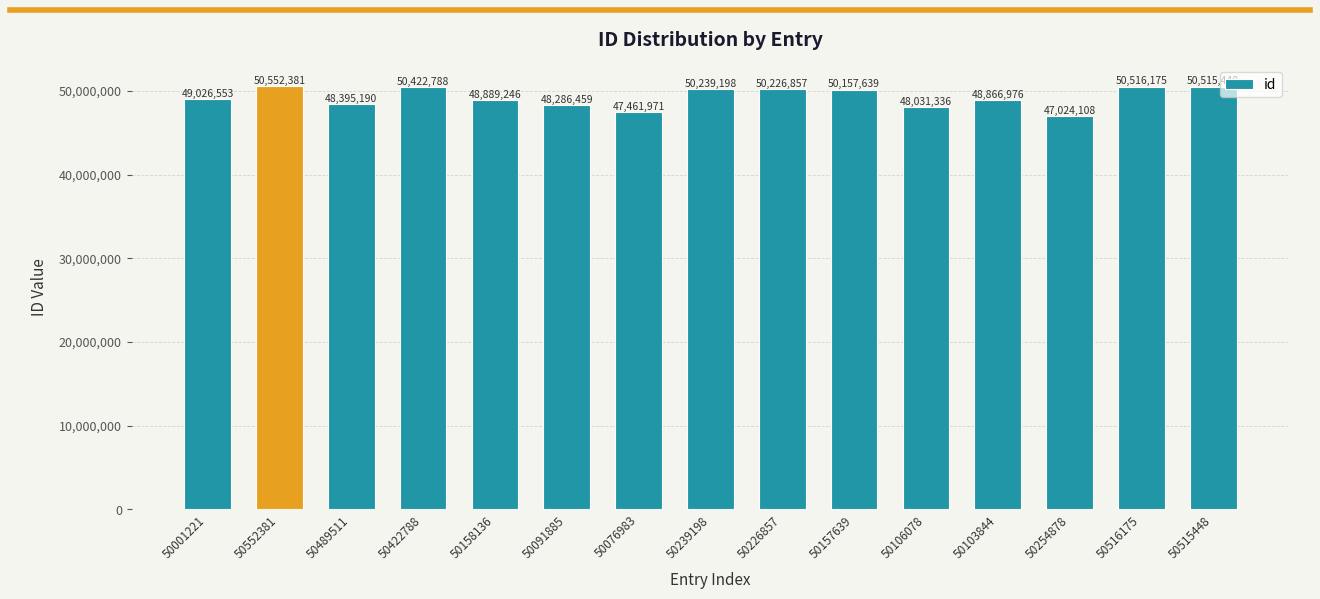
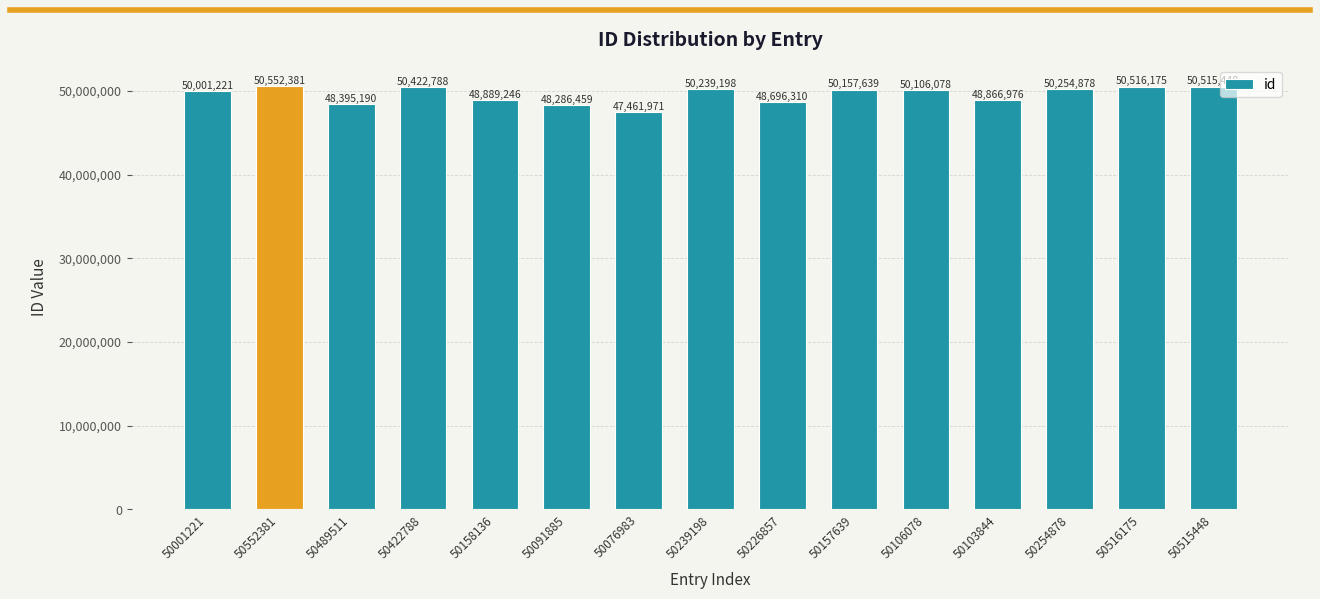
50001221: 49,026,553 -> 50,001,221
50226857: 50,226,857 -> 48,696,310
50106078: 48,031,336 -> 50,106,078
50254878: 47,024,108 -> 50,254,878
